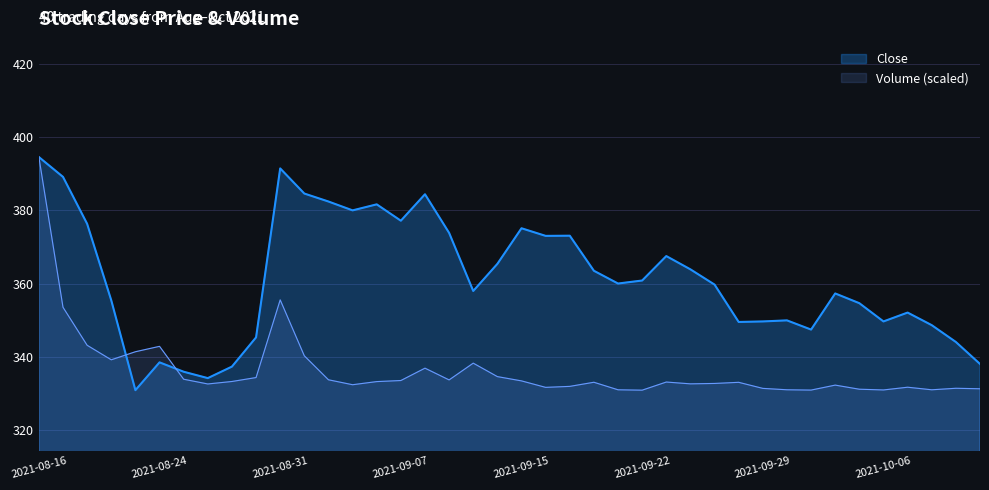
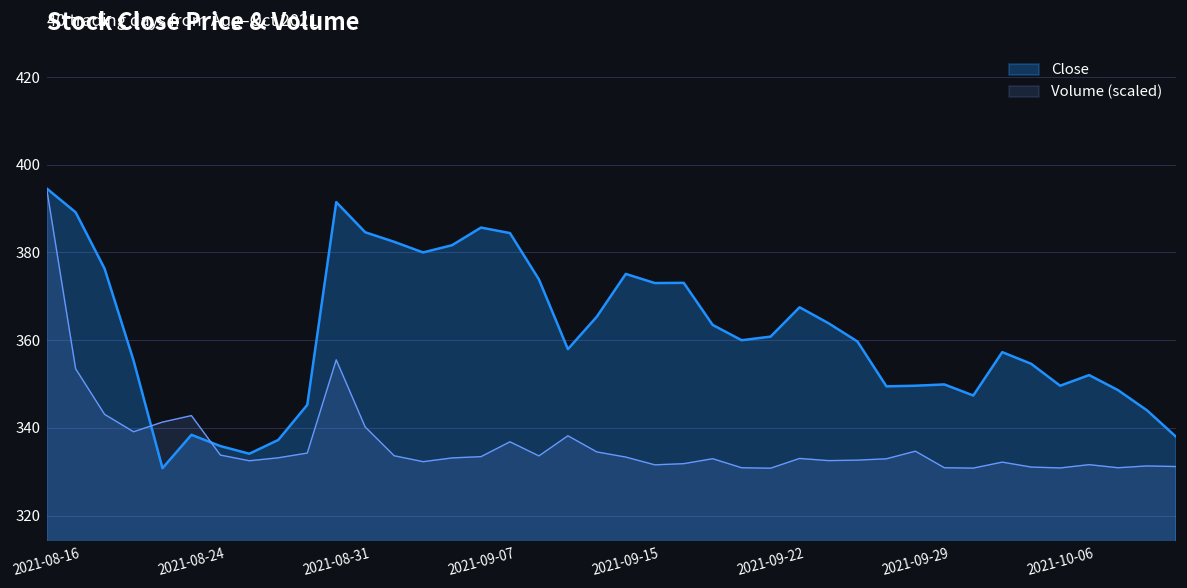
Close, 2021-09-07: 377 -> 386
Volume (scaled), 2021-09-29: 331 -> 335
